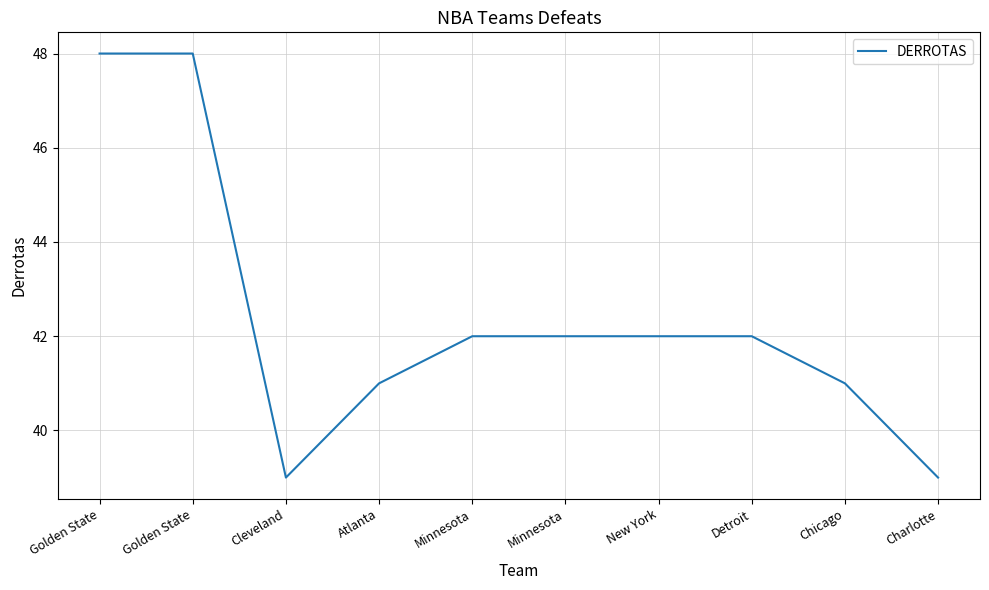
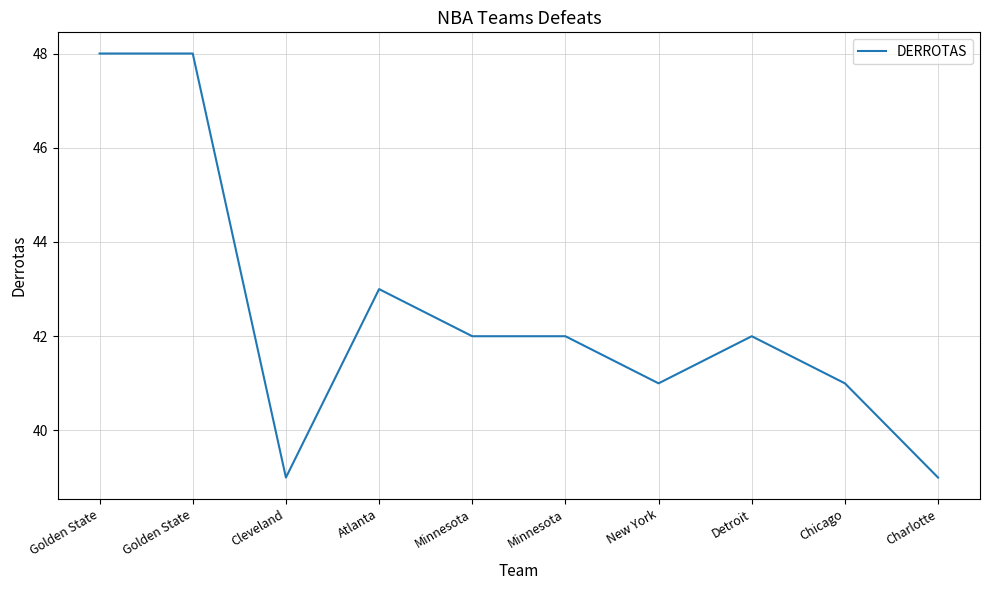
Atlanta: 41 -> 43
New York: 42 -> 41
